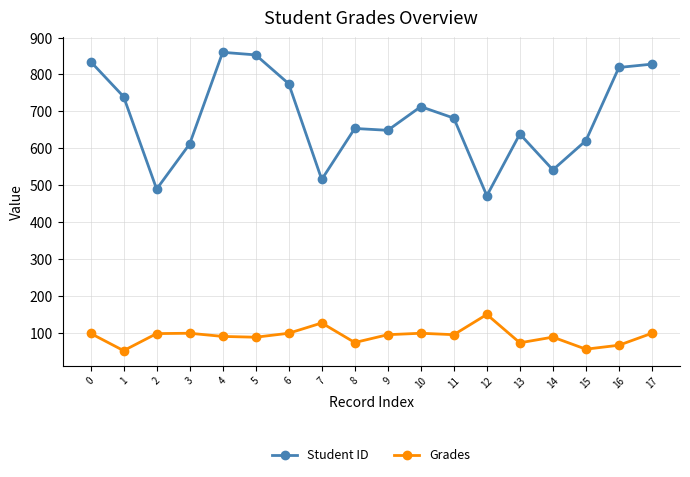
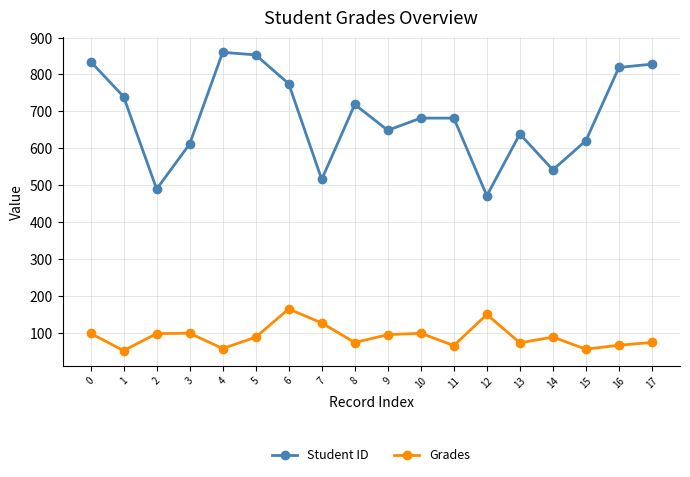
Grades, 4: 90 -> 60
Grades, 6: 100 -> 170
Student ID, 8: 650 -> 720
Student ID, 10: 710 -> 680
Grades, 11: 100 -> 70
Grades, 17: 100 -> 80
